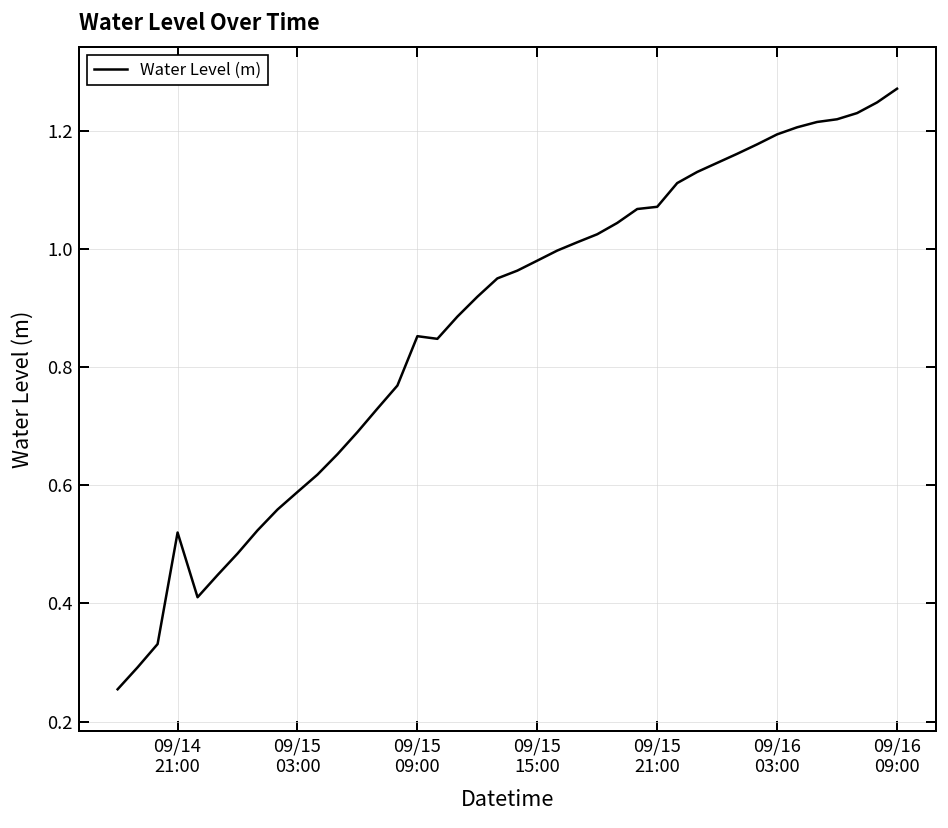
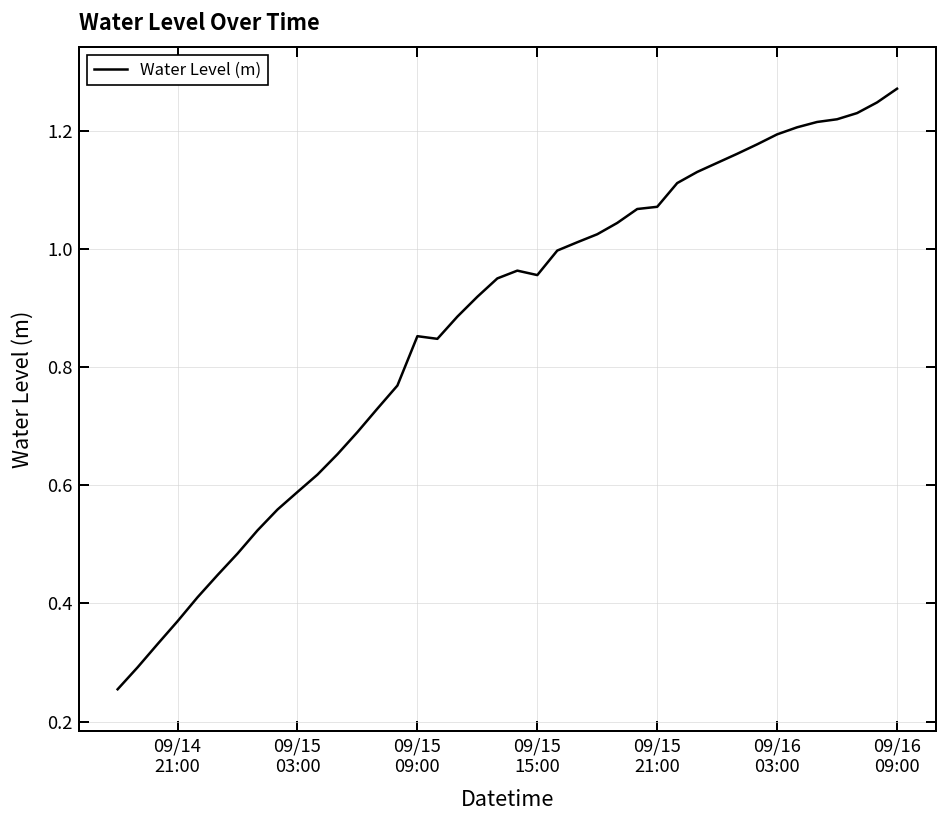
09/14 21:00: 0.52 -> 0.37
09/15 15:00: 0.98 -> 0.96
